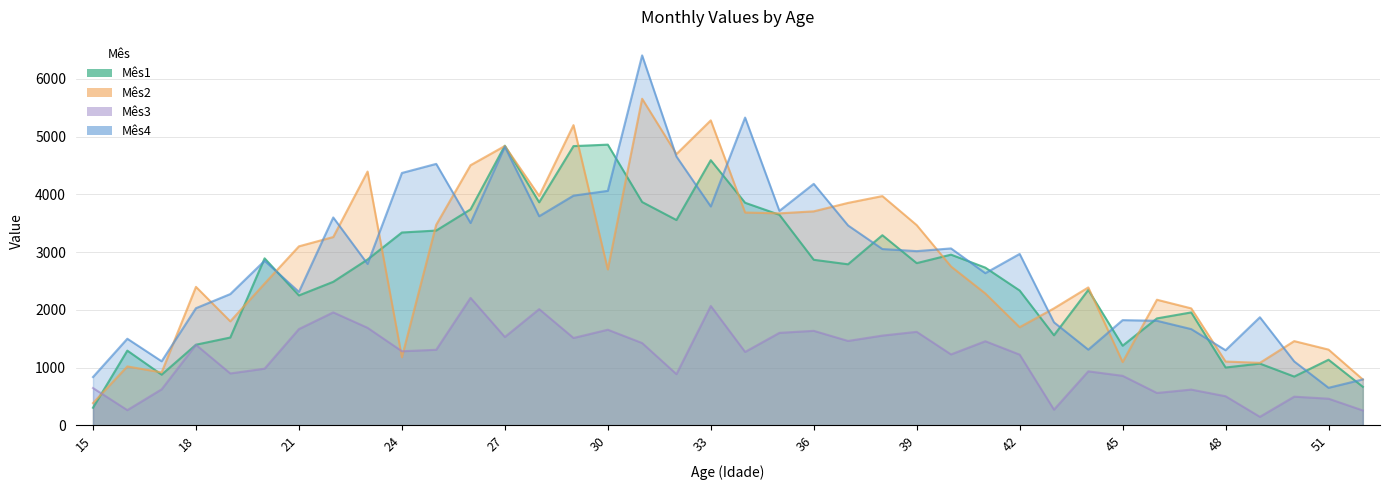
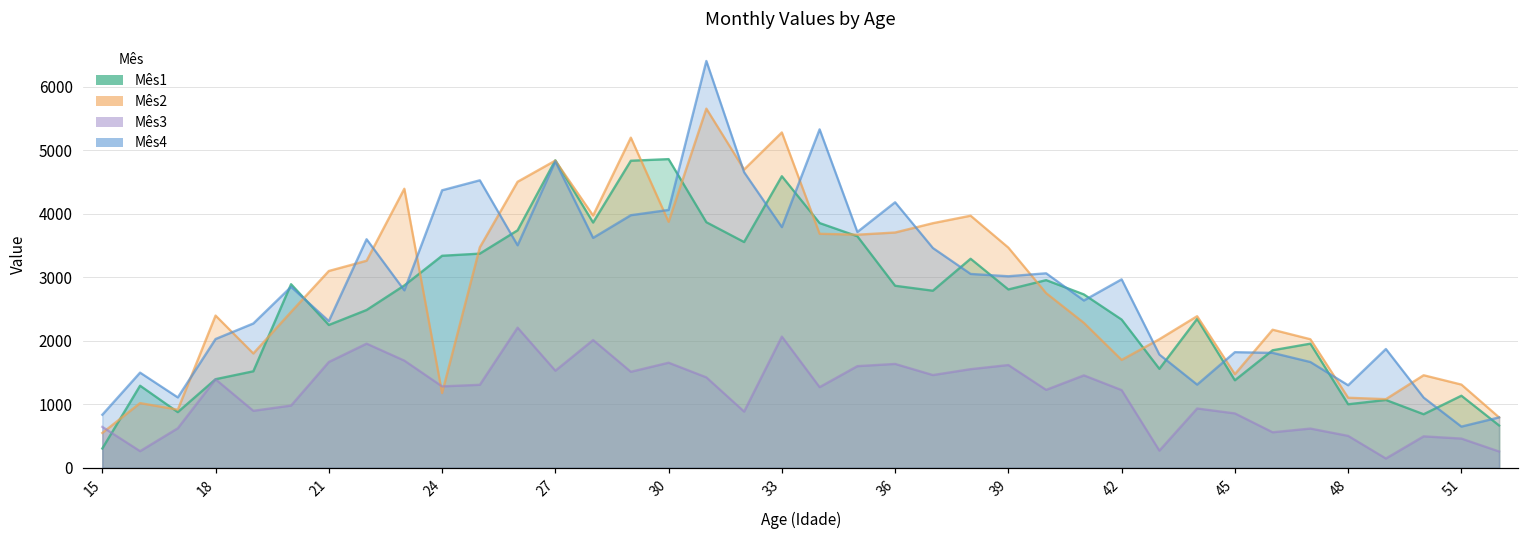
Mês2, 15: 400 -> 500
Mês2, 30: 2700 -> 3900
Mês2, 45: 1100 -> 1500
